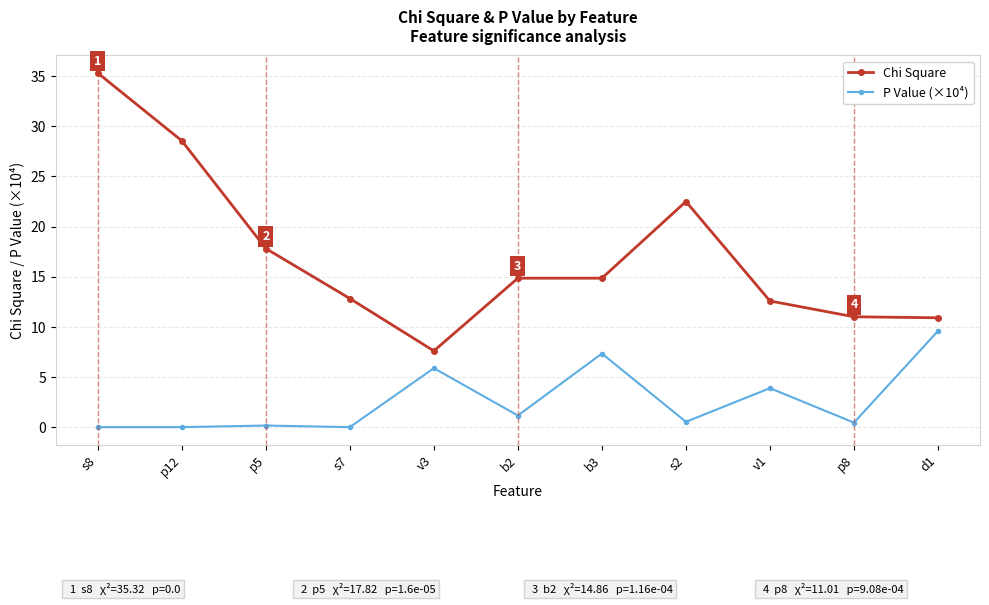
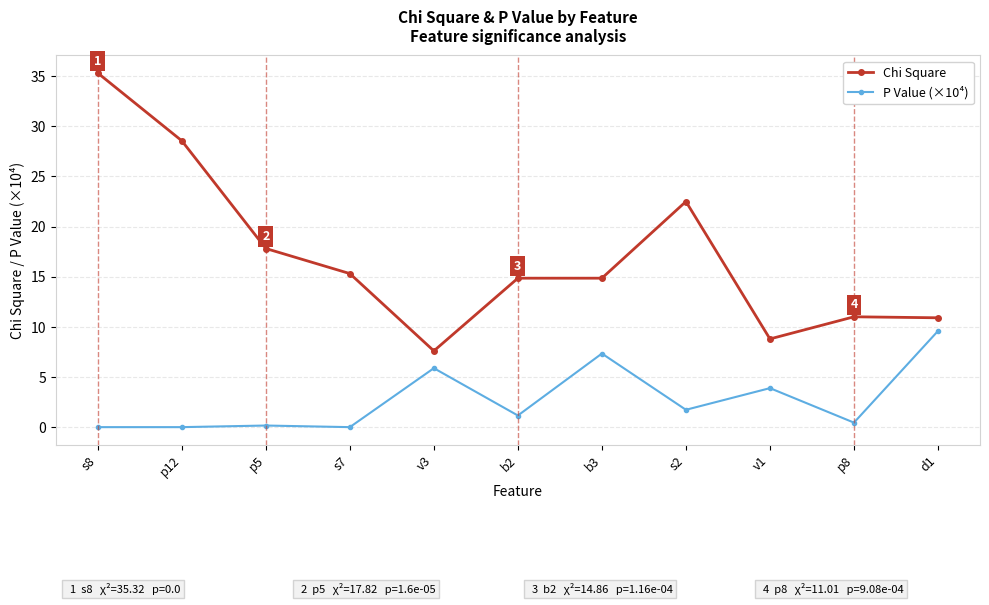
Chi Square, s7: 12.8 -> 15.3
P Value (×10⁴), s2: 0.5 -> 1.7
Chi Square, v1: 12.6 -> 8.8
